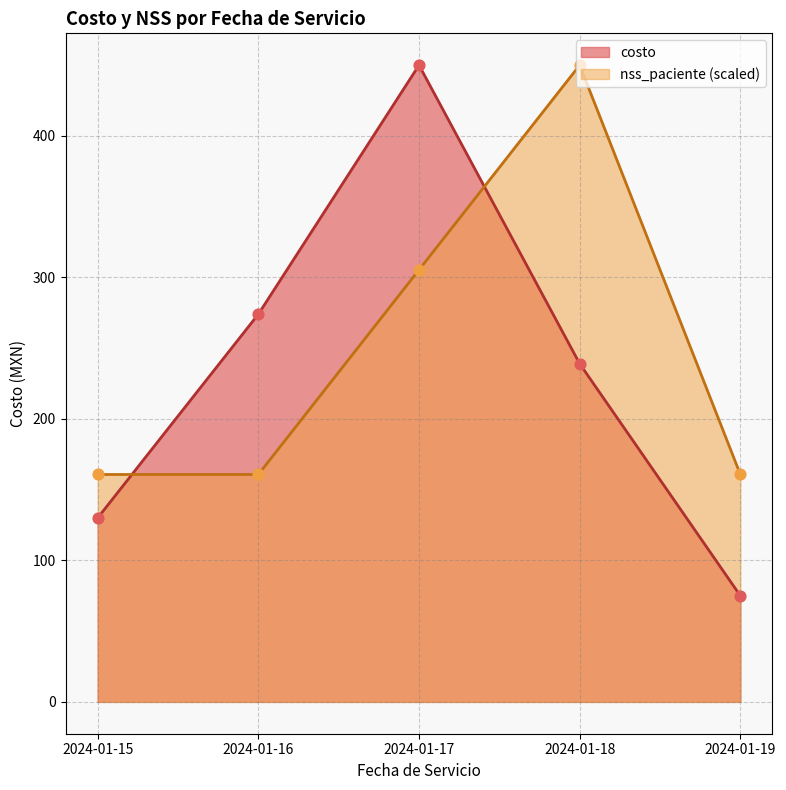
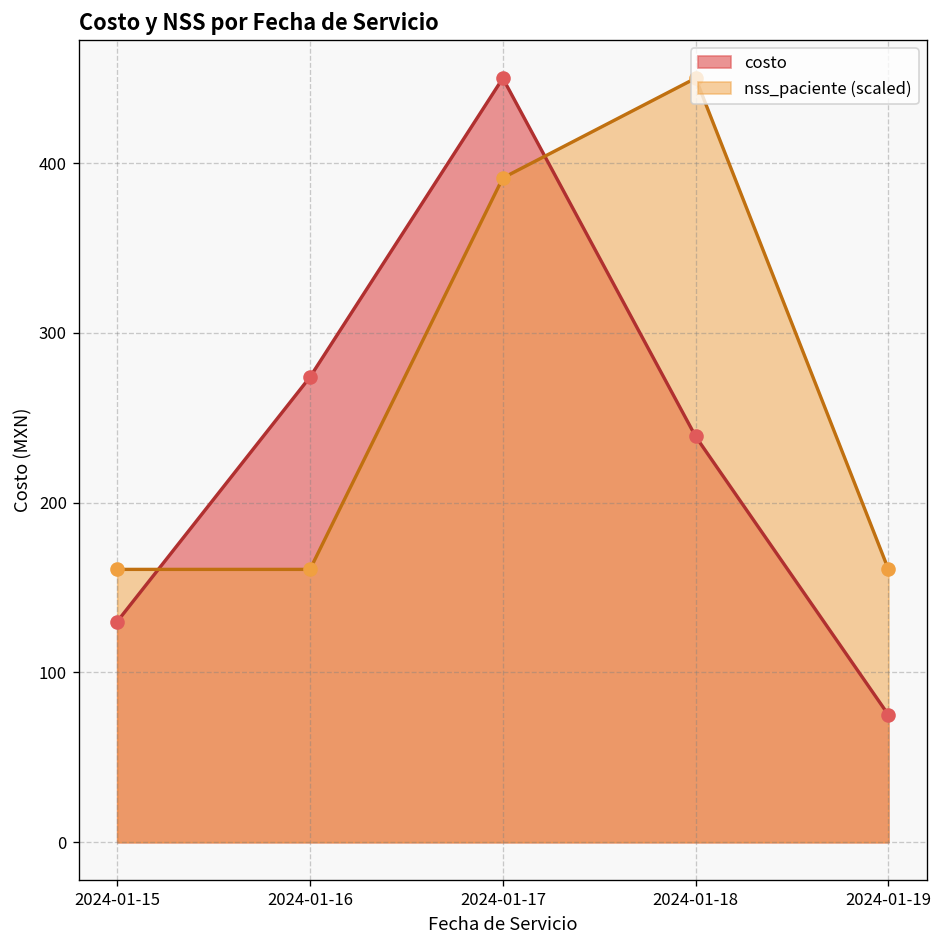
nss_paciente (scaled), 2024-01-17: 305 -> 391
